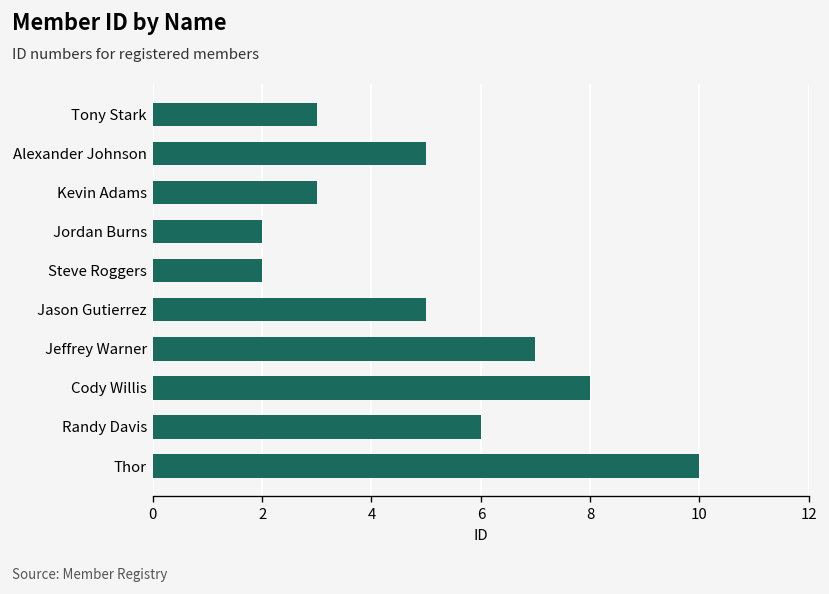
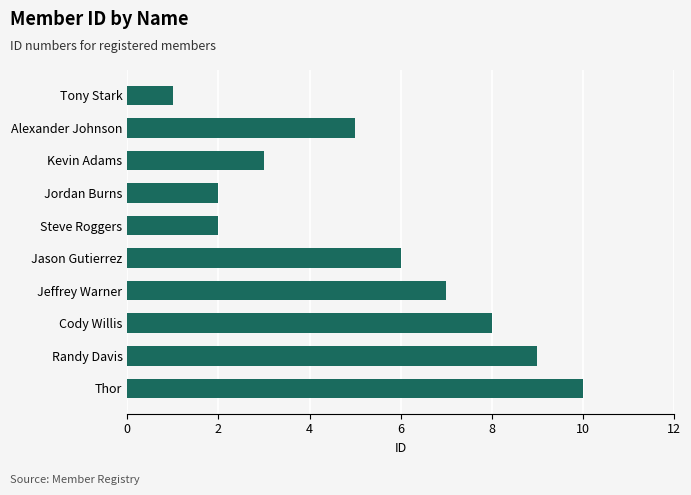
Tony Stark: 3 -> 1
Jason Gutierrez: 5 -> 6
Randy Davis: 6 -> 9
